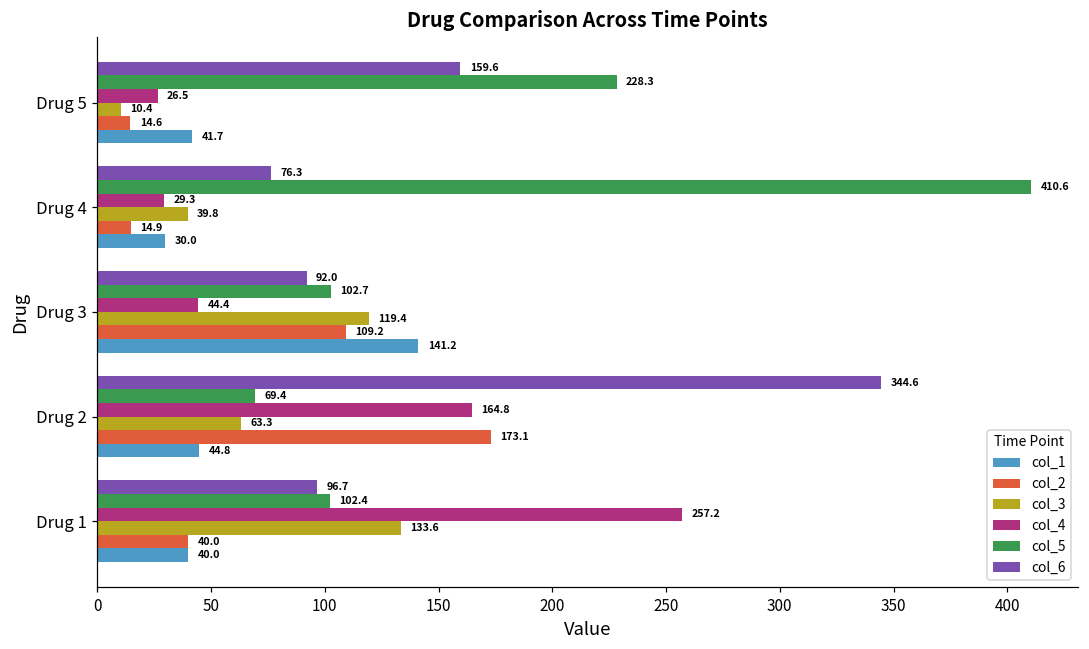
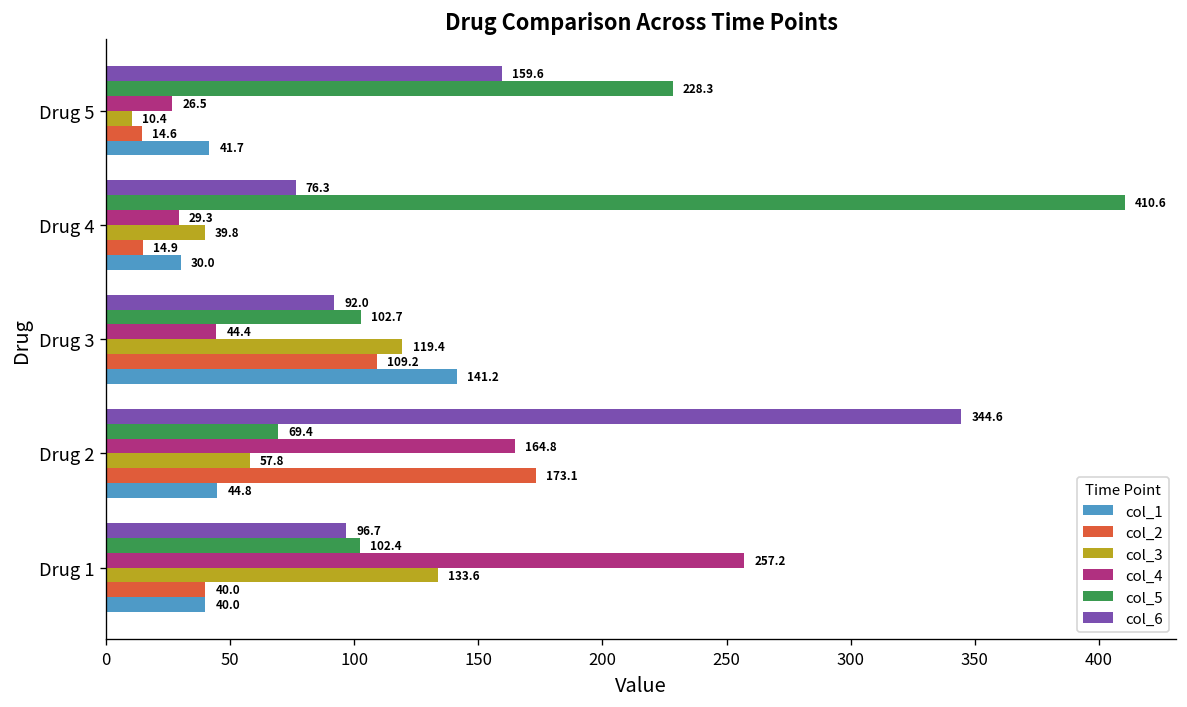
col_3, Drug 2: 63.3 -> 57.8
